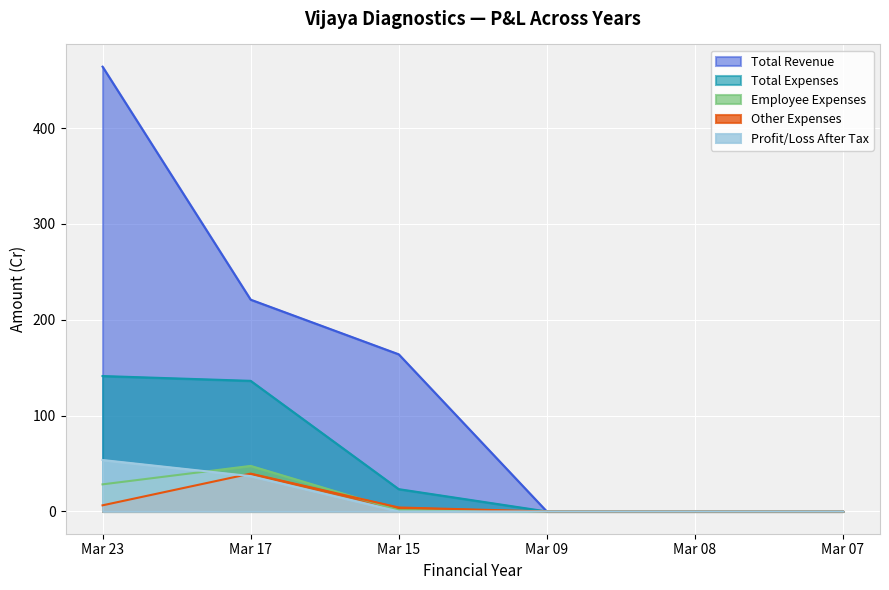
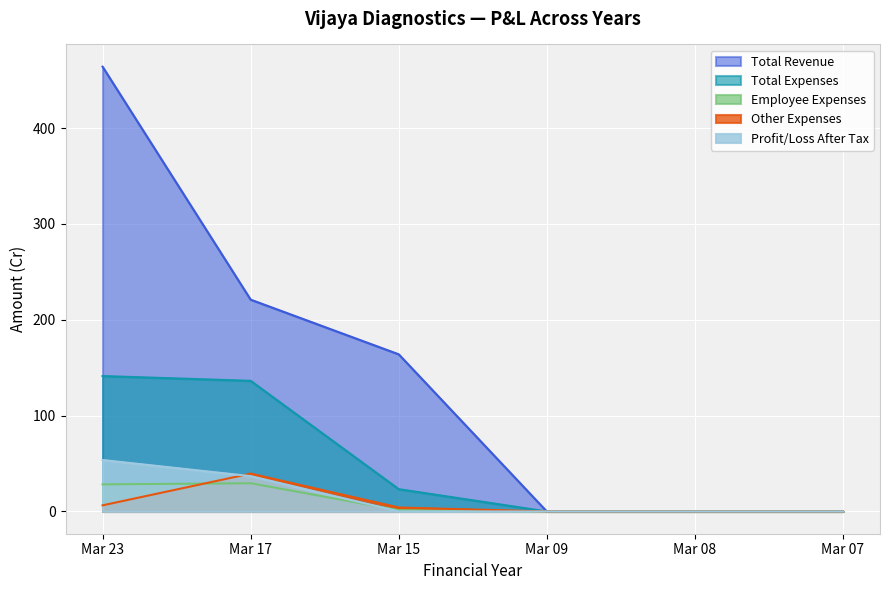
Employee Expenses, Mar 17: 50 -> 30
